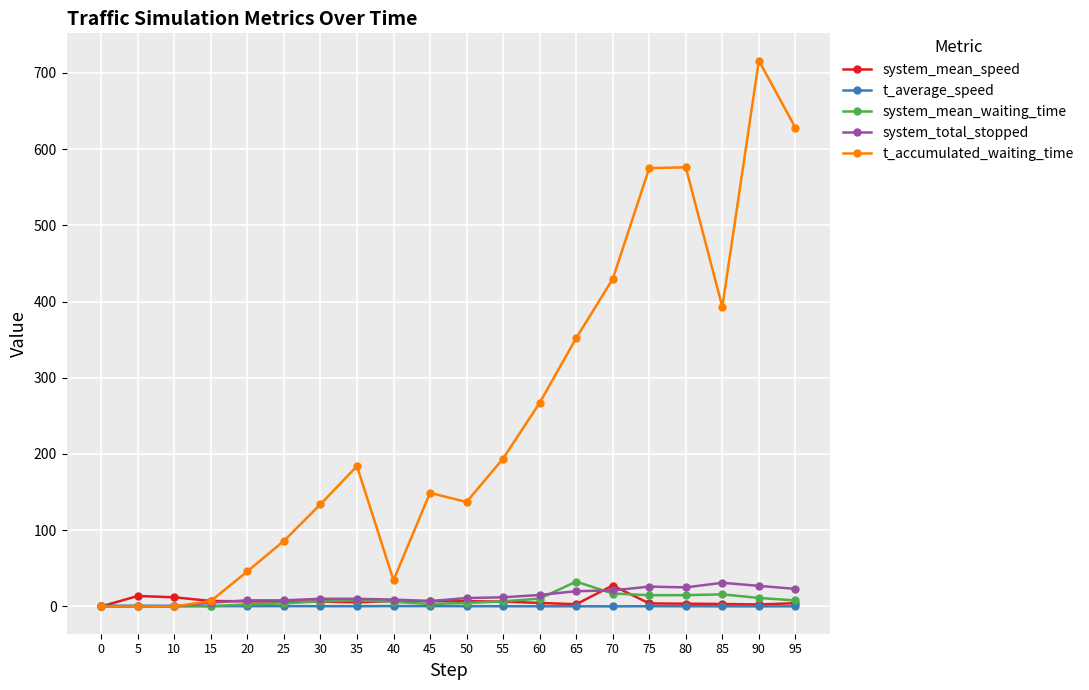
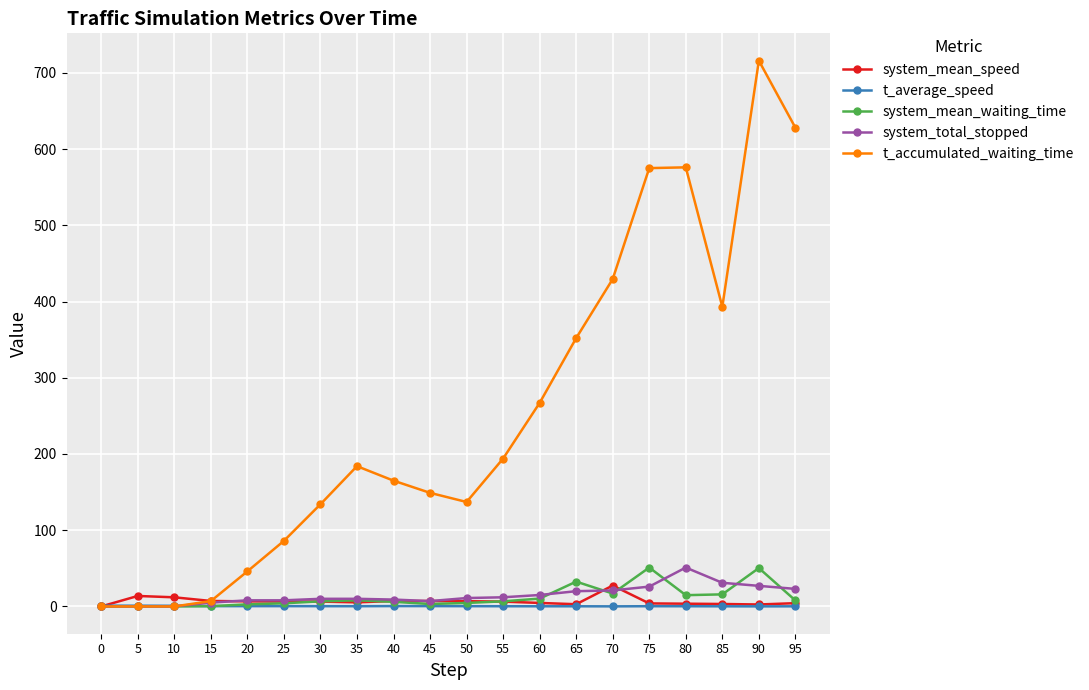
t_accumulated_waiting_time, 40: 30 -> 170
system_mean_waiting_time, 75: 10 -> 50
system_total_stopped, 80: 30 -> 50
system_mean_waiting_time, 90: 10 -> 50
